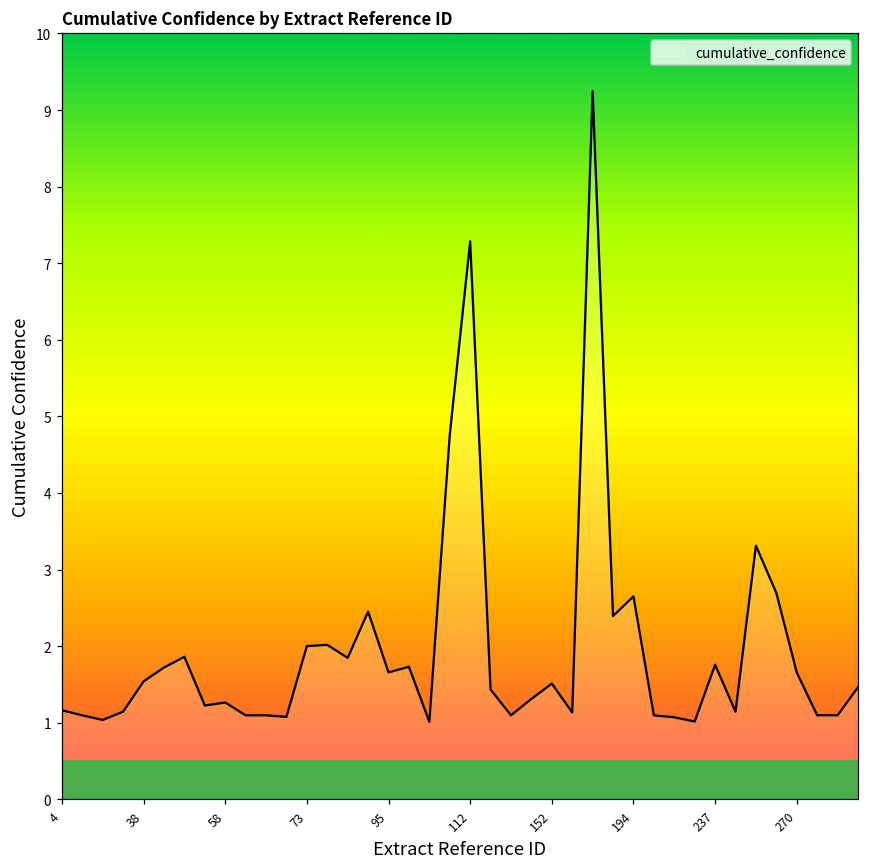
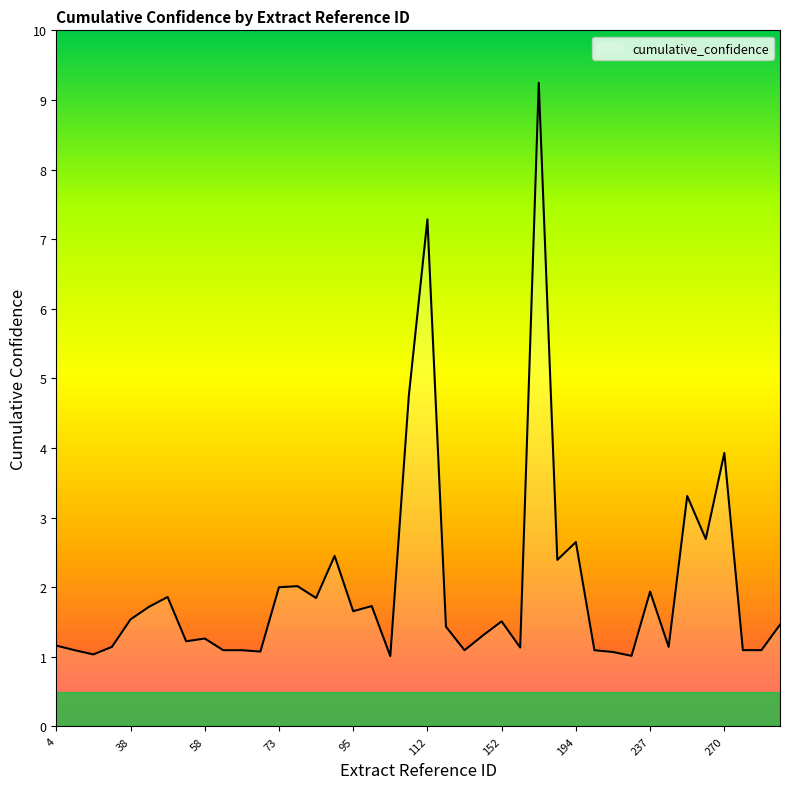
237: 1.8 -> 1.9
270: 1.7 -> 3.9
